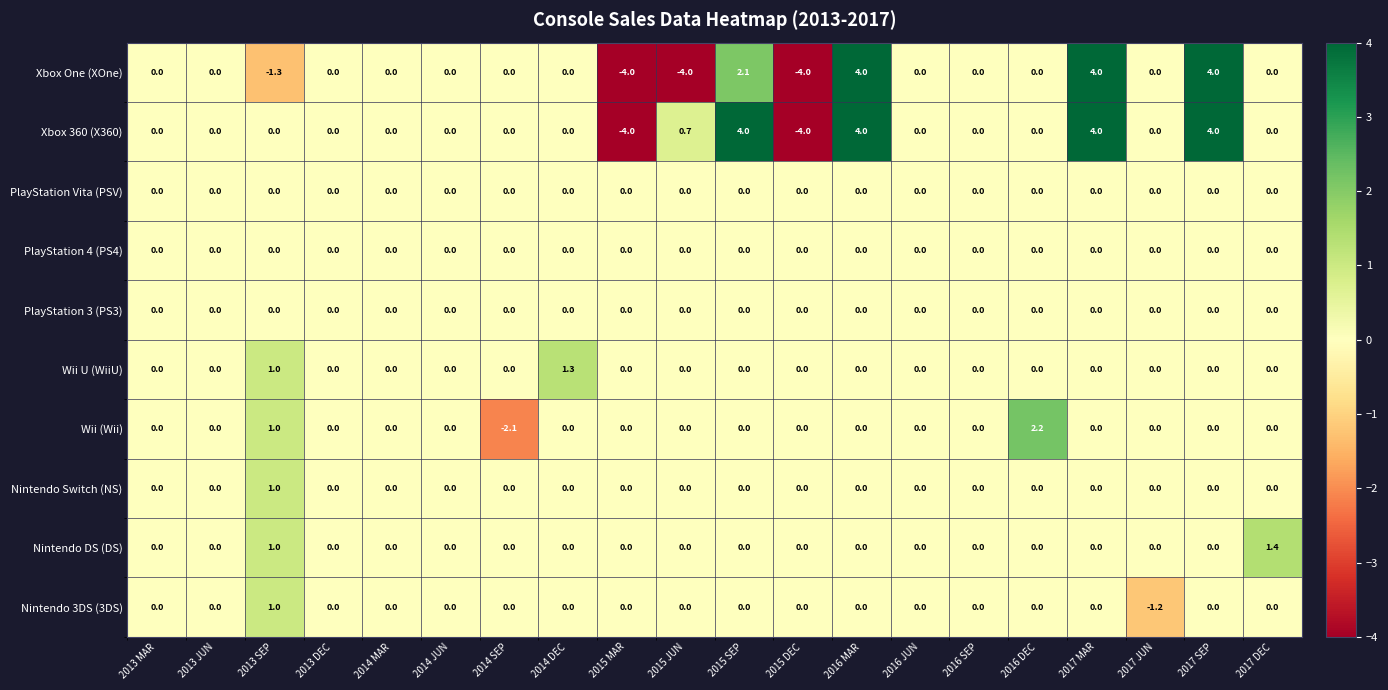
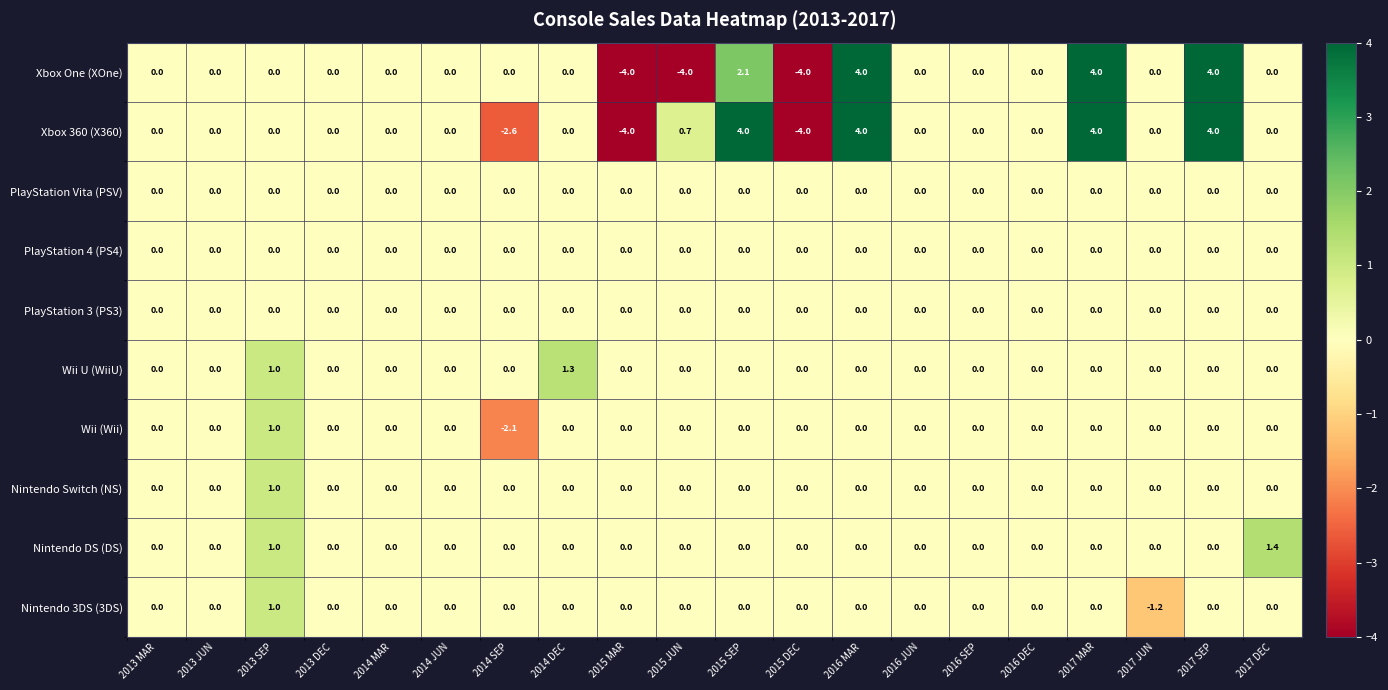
Xbox One (XOne), 2013 SEP: -1.3 -> 0.0
Xbox 360 (X360), 2014 SEP: 0.0 -> -2.6
Wii (Wii), 2016 DEC: 2.2 -> 0.0
